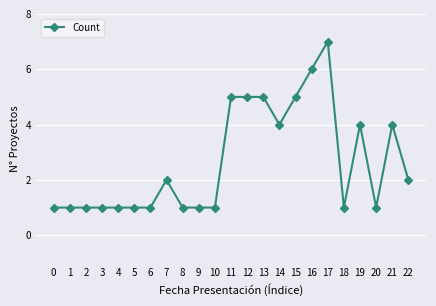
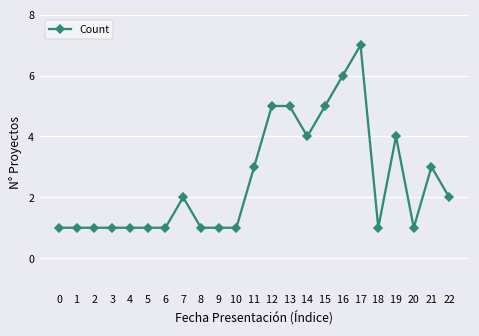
11: 5 -> 3
21: 4 -> 3
